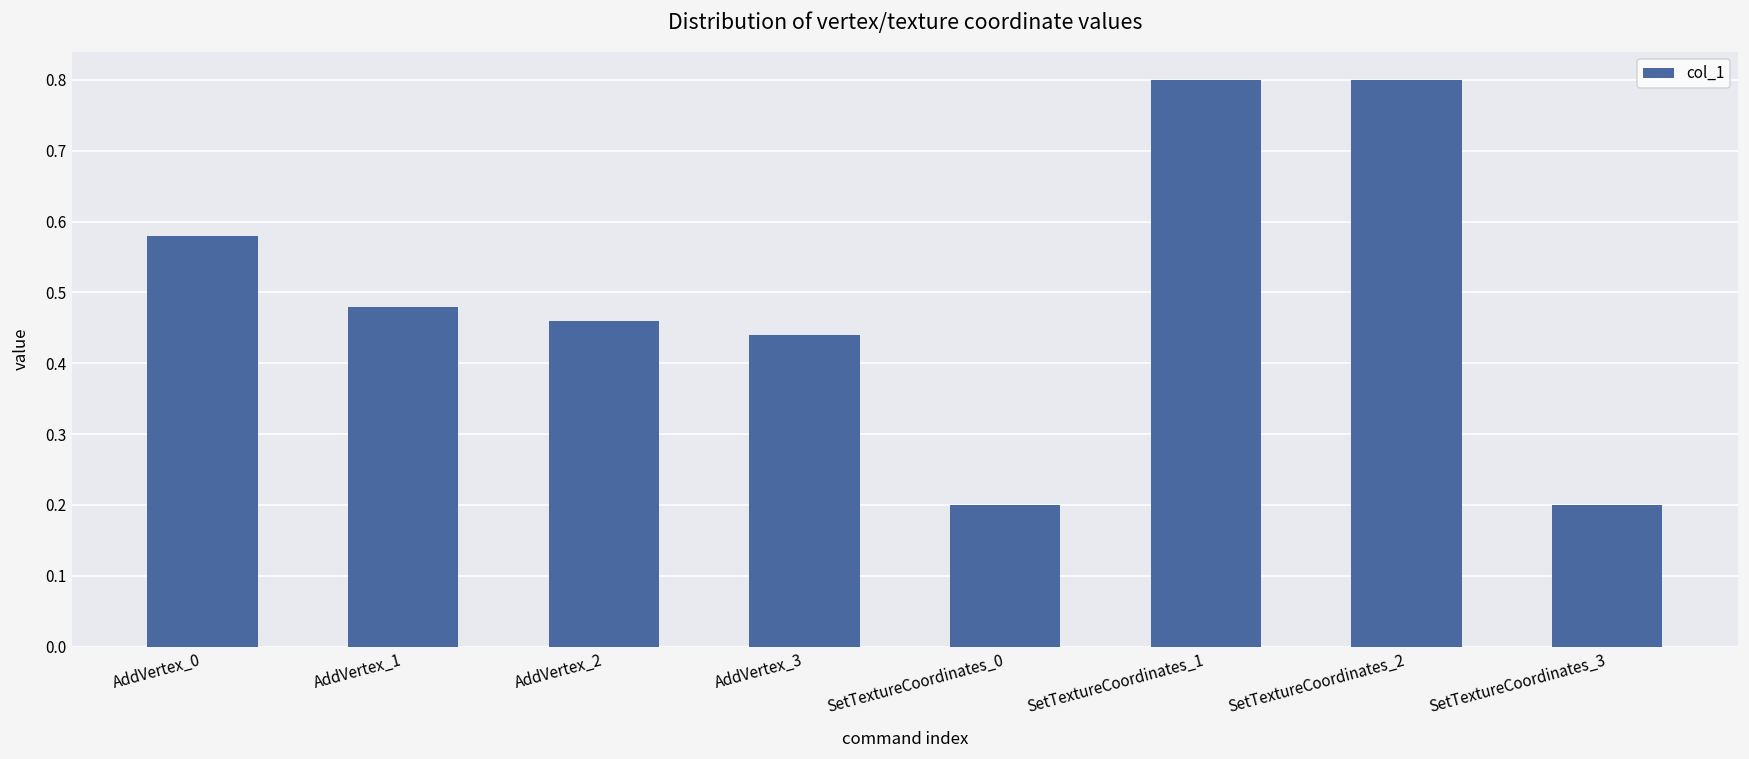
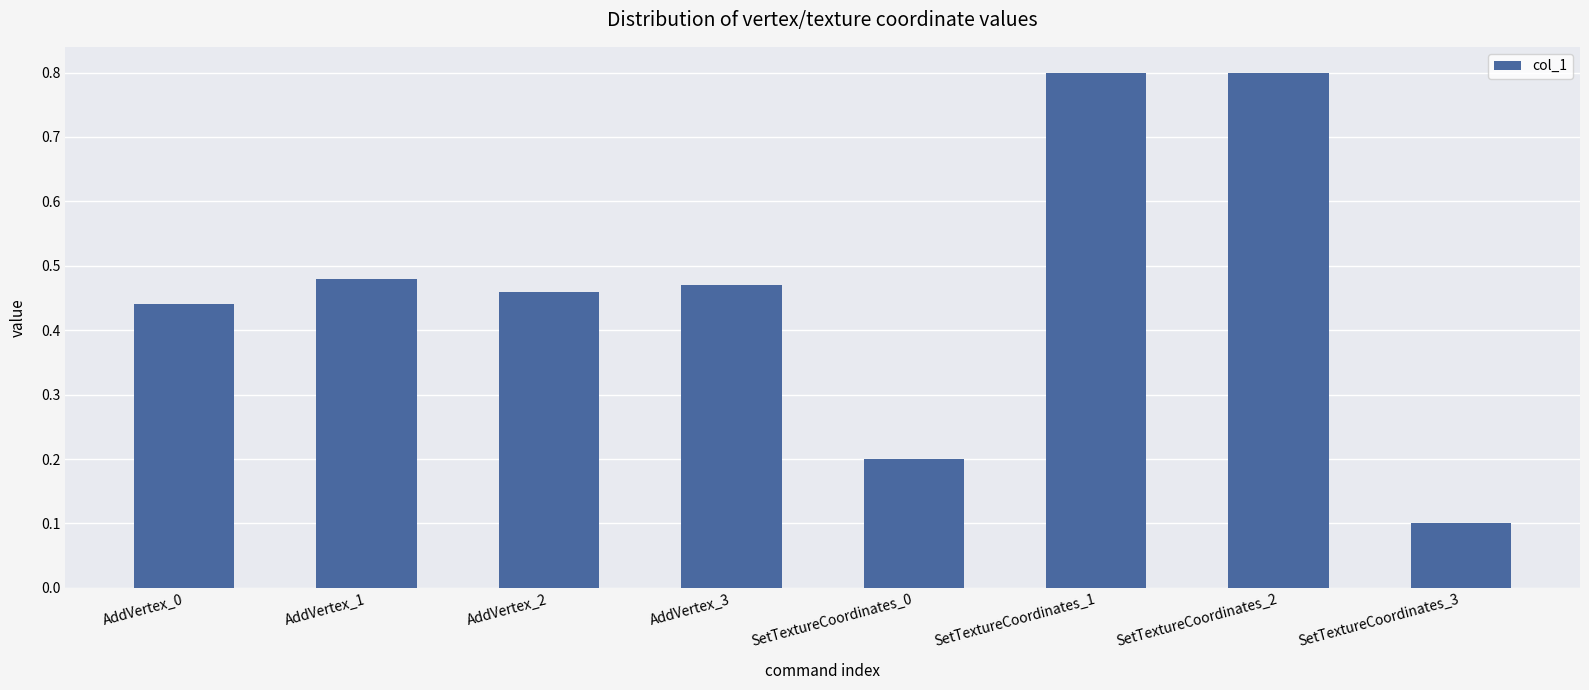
AddVertex_0: 0.58 -> 0.44
AddVertex_3: 0.44 -> 0.47
SetTextureCoordinates_3: 0.2 -> 0.1
